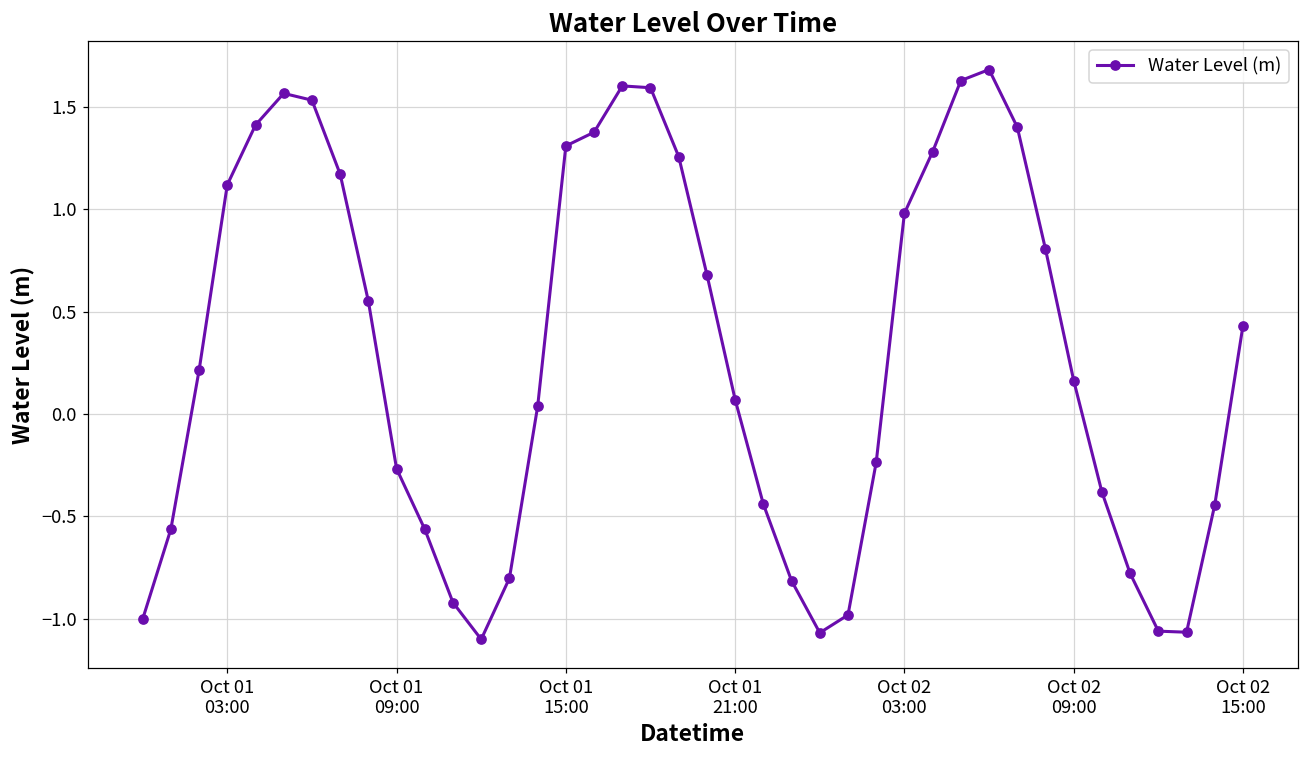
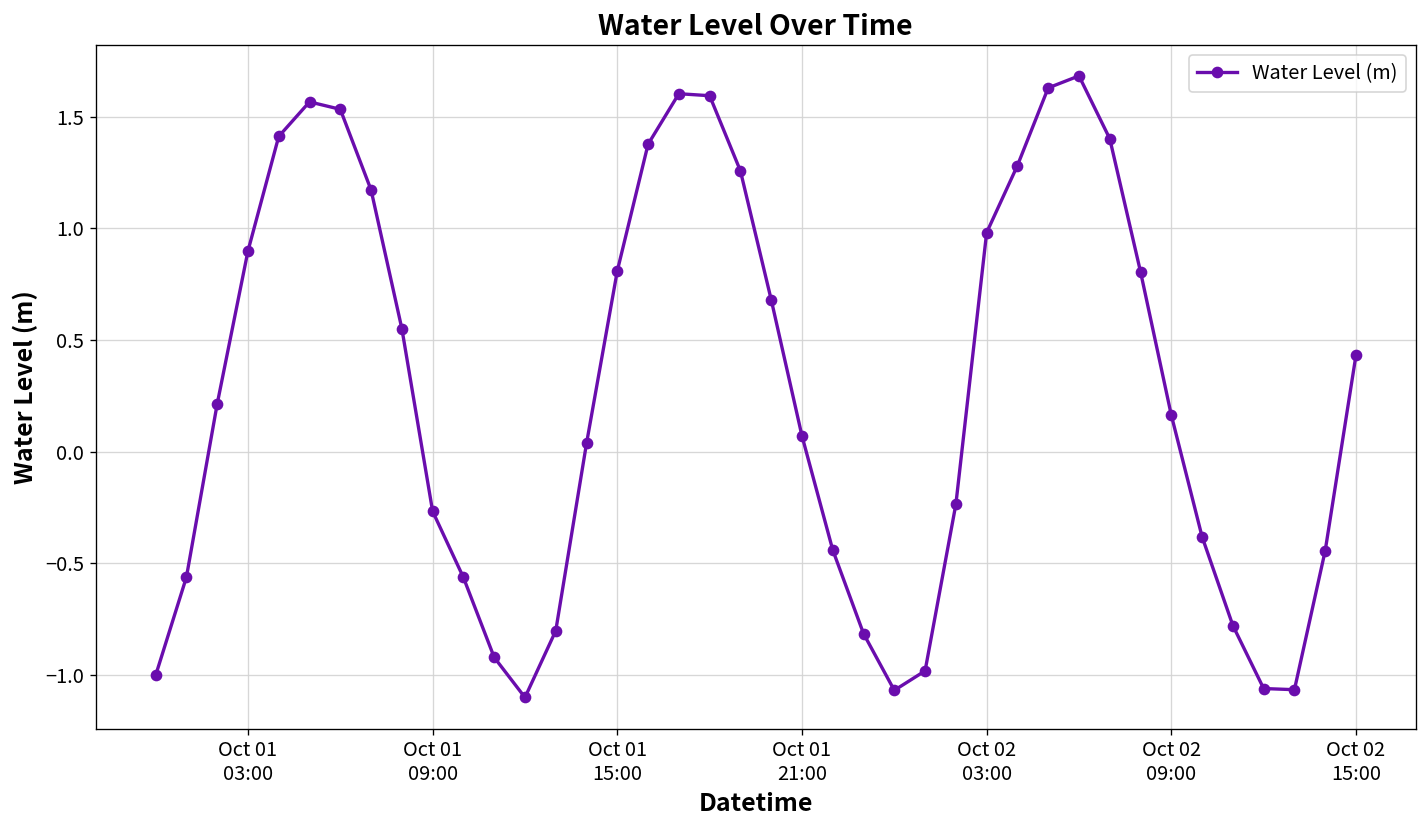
Oct 01 03:00: 1.12 -> 0.90
Oct 01 15:00: 1.31 -> 0.81
